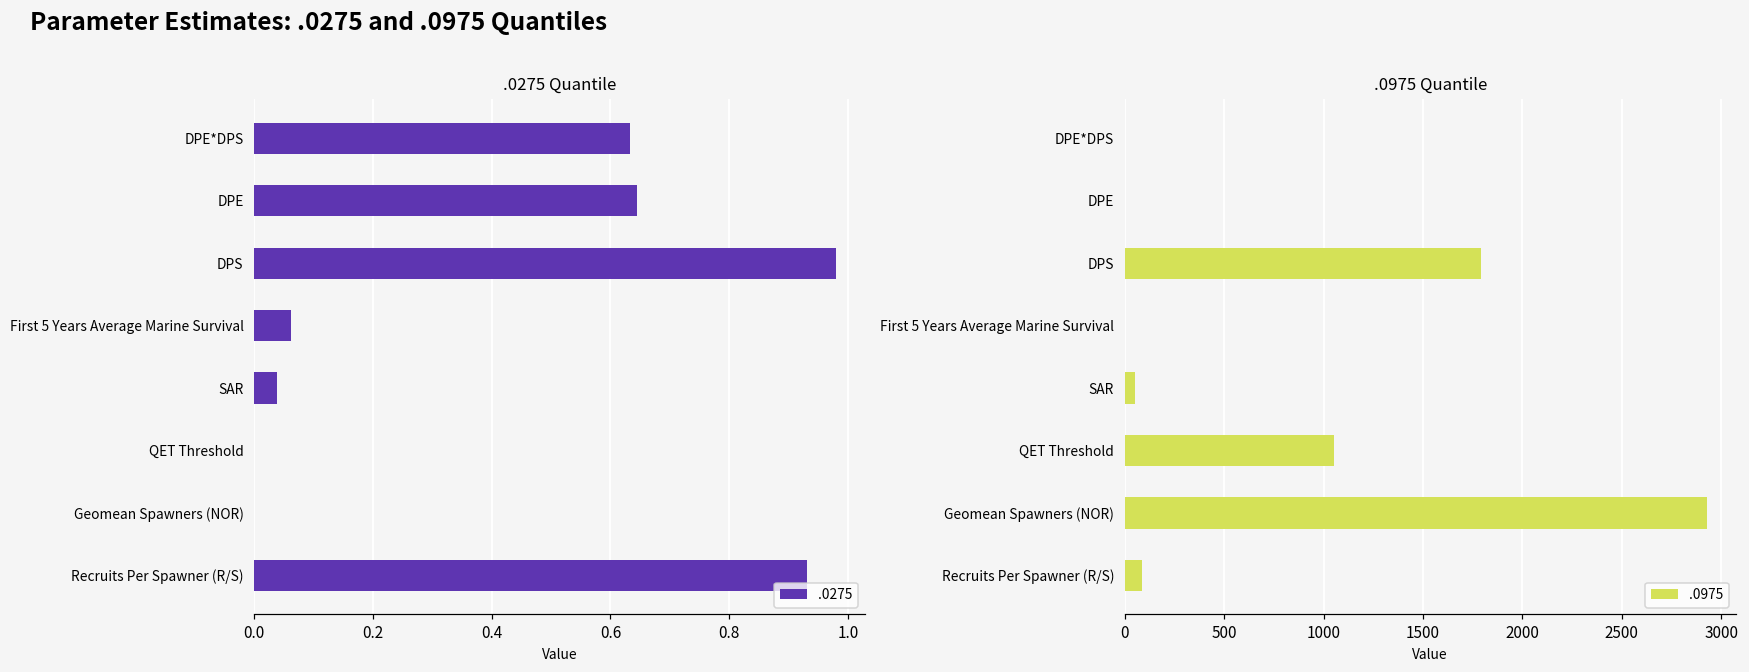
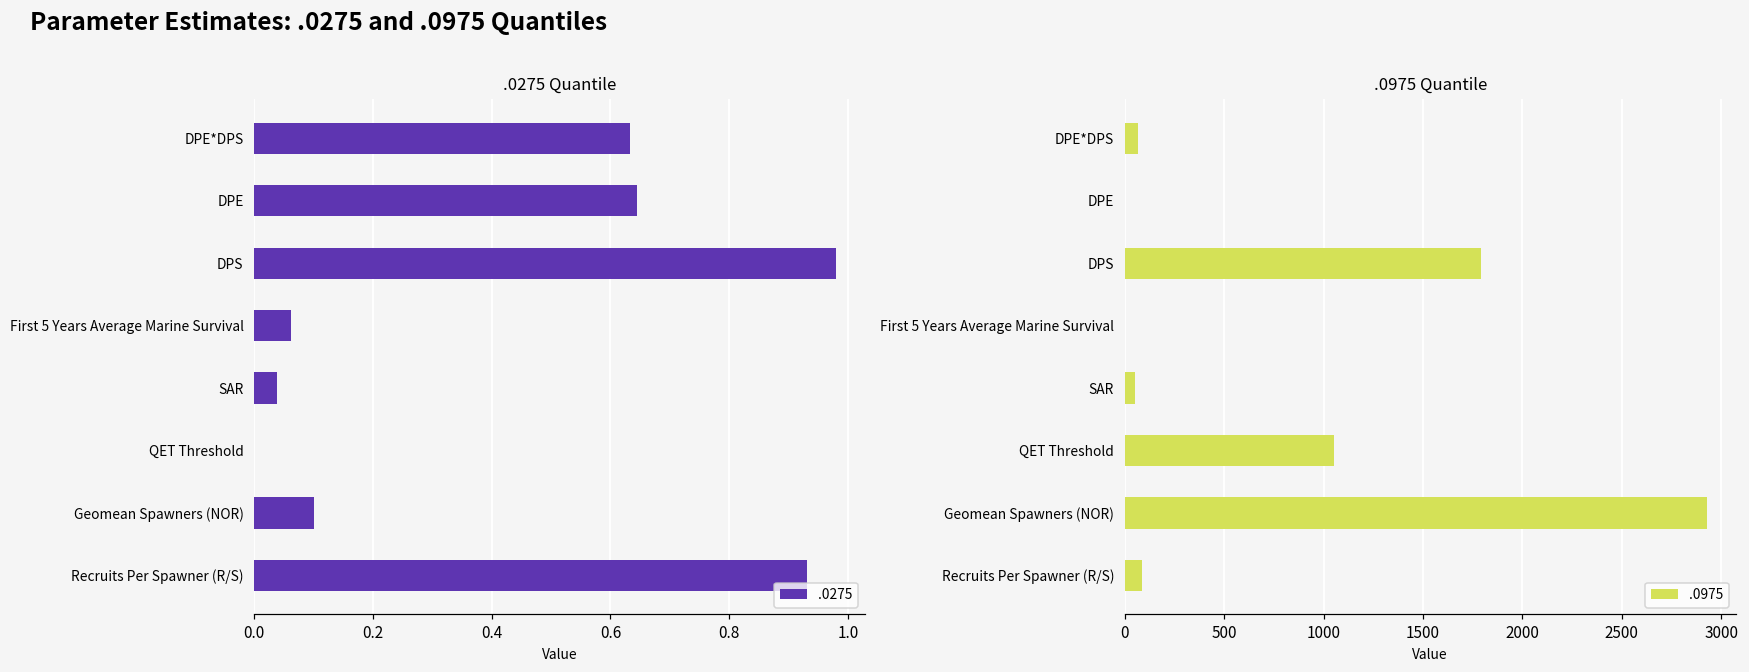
.0275 Quantile, Geomean Spawners (NOR): 0.0 -> 0.1
.0975 Quantile, DPE*DPS: 0 -> 70
